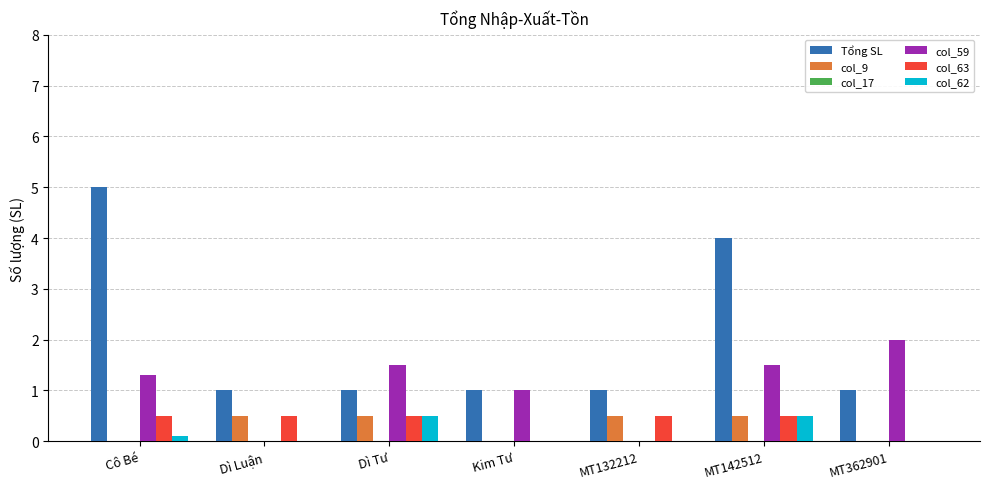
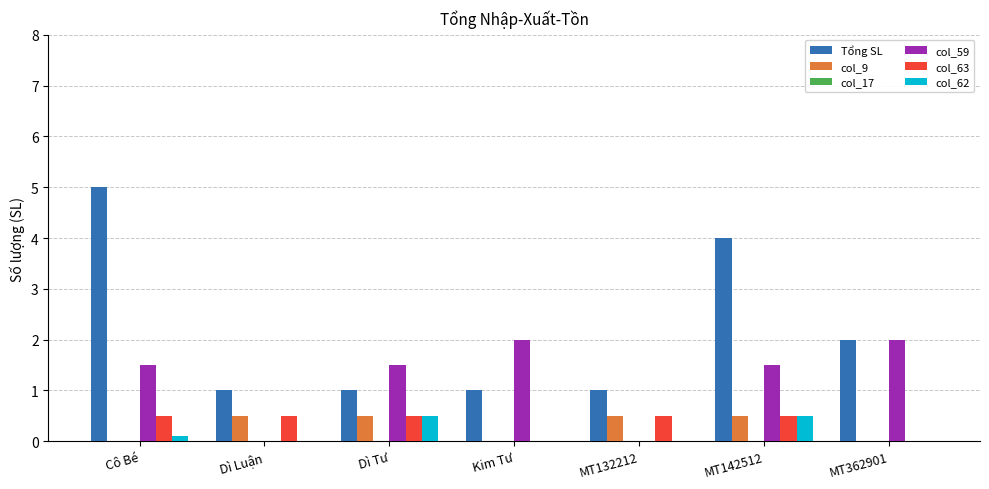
col_59, Cô Bé: 1.3 -> 1.5
col_59, Kim Tư: 1 -> 2
Tổng SL, MT362901: 1 -> 2
